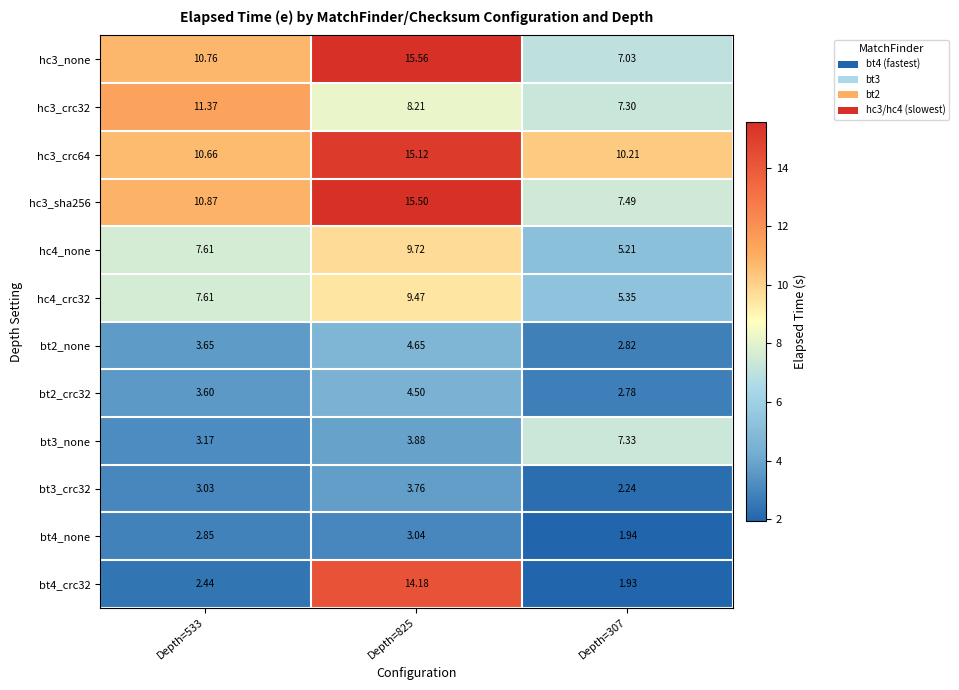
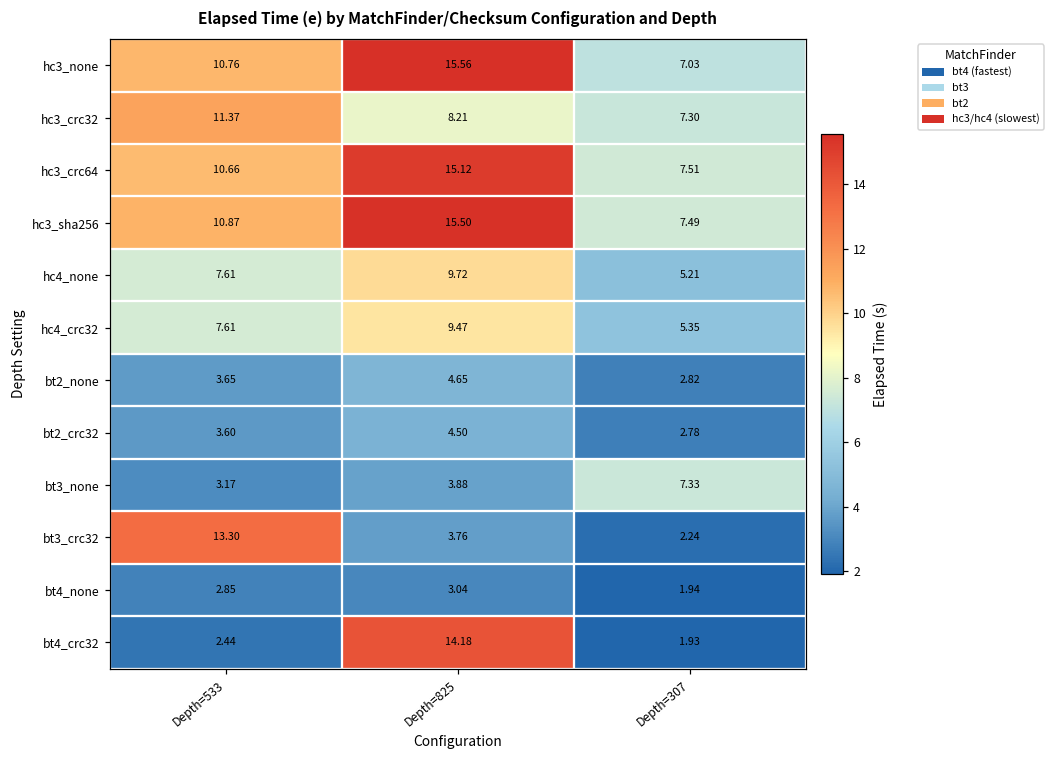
hc3_crc64, Depth=307: 10.21 -> 7.51
bt3_crc32, Depth=533: 3.03 -> 13.30
